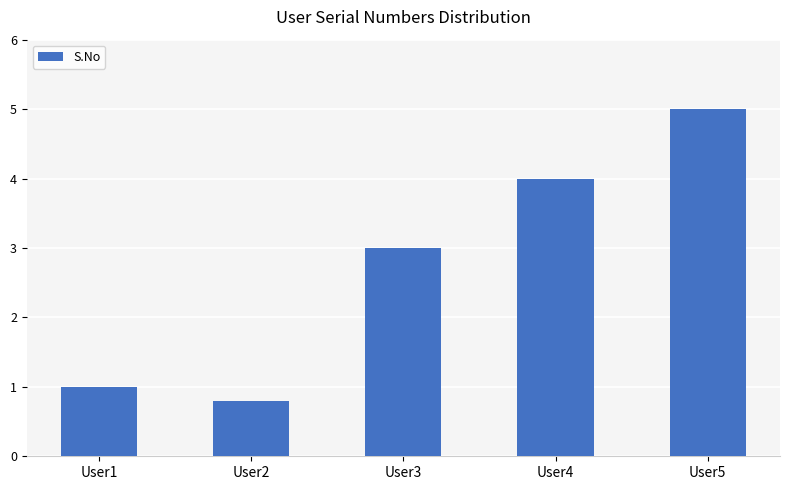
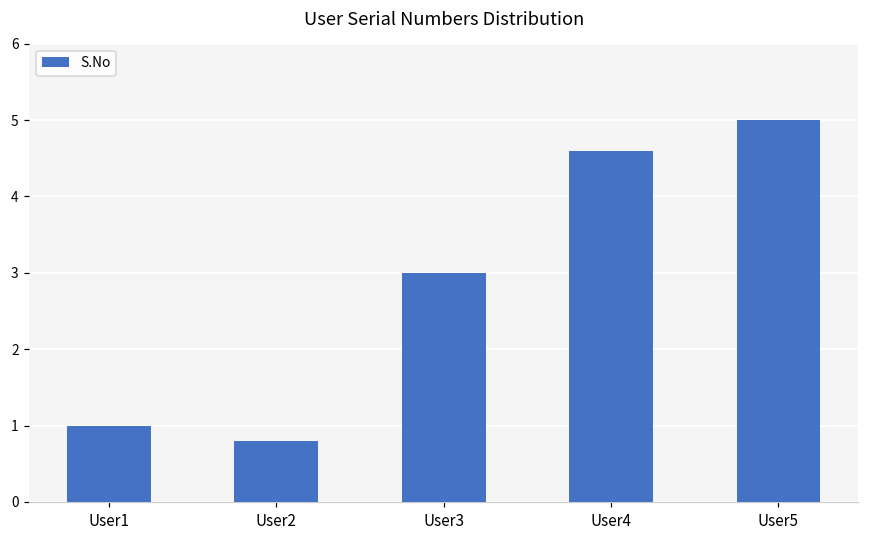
User4: 4.0 -> 4.6
